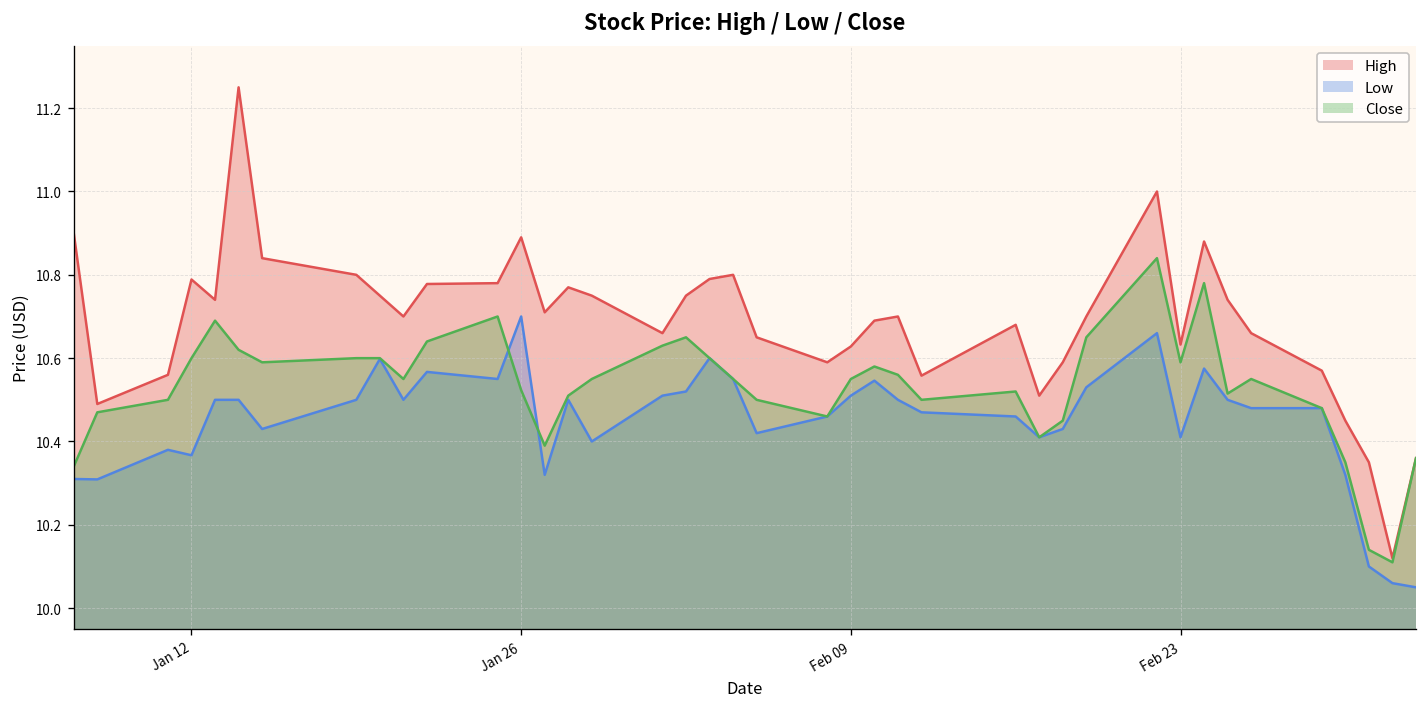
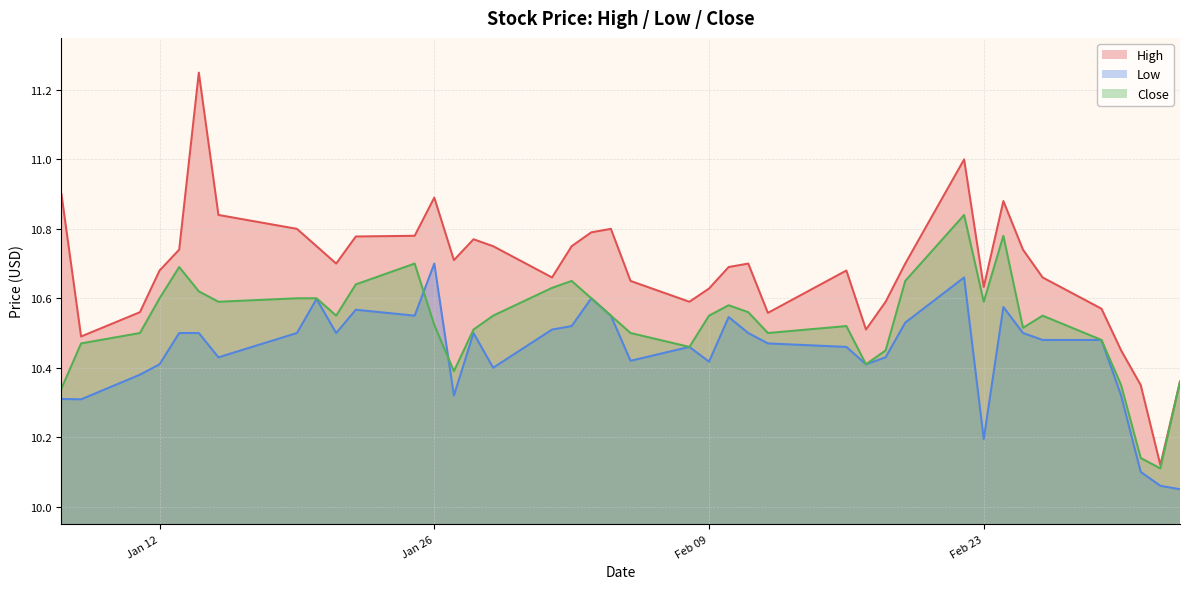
High, Jan 12: 10.79 -> 10.68
Low, Jan 12: 10.37 -> 10.41
Low, Feb 09: 10.51 -> 10.42
Low, Feb 23: 10.41 -> 10.19
